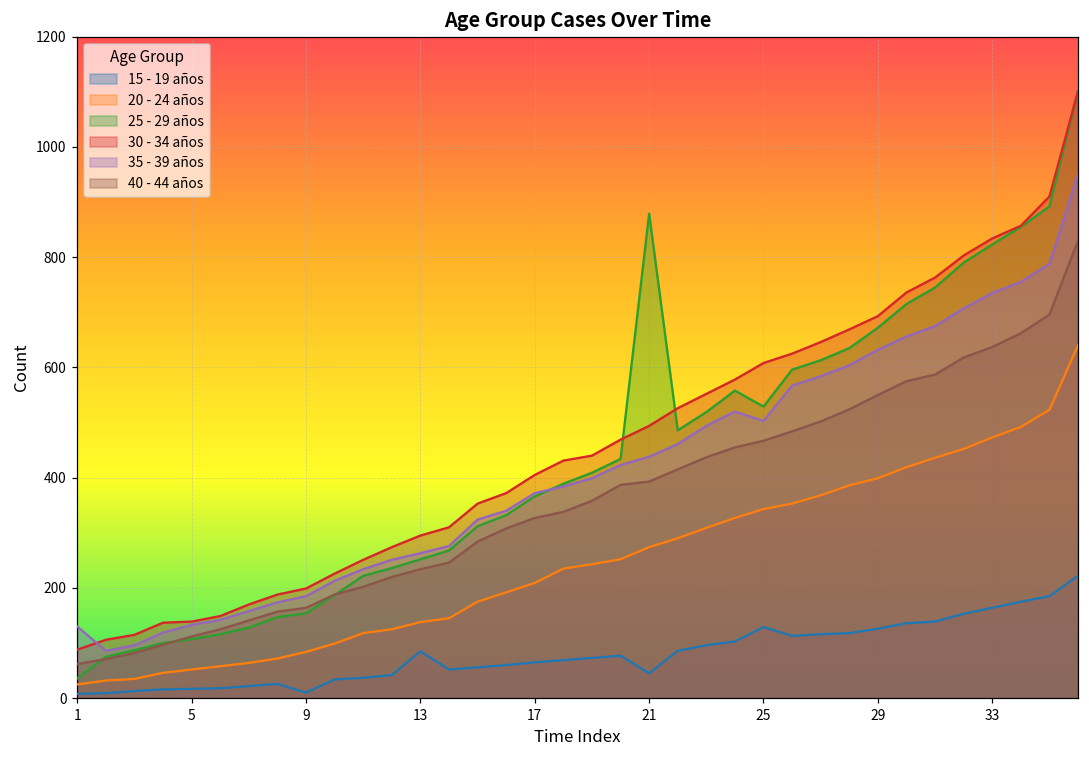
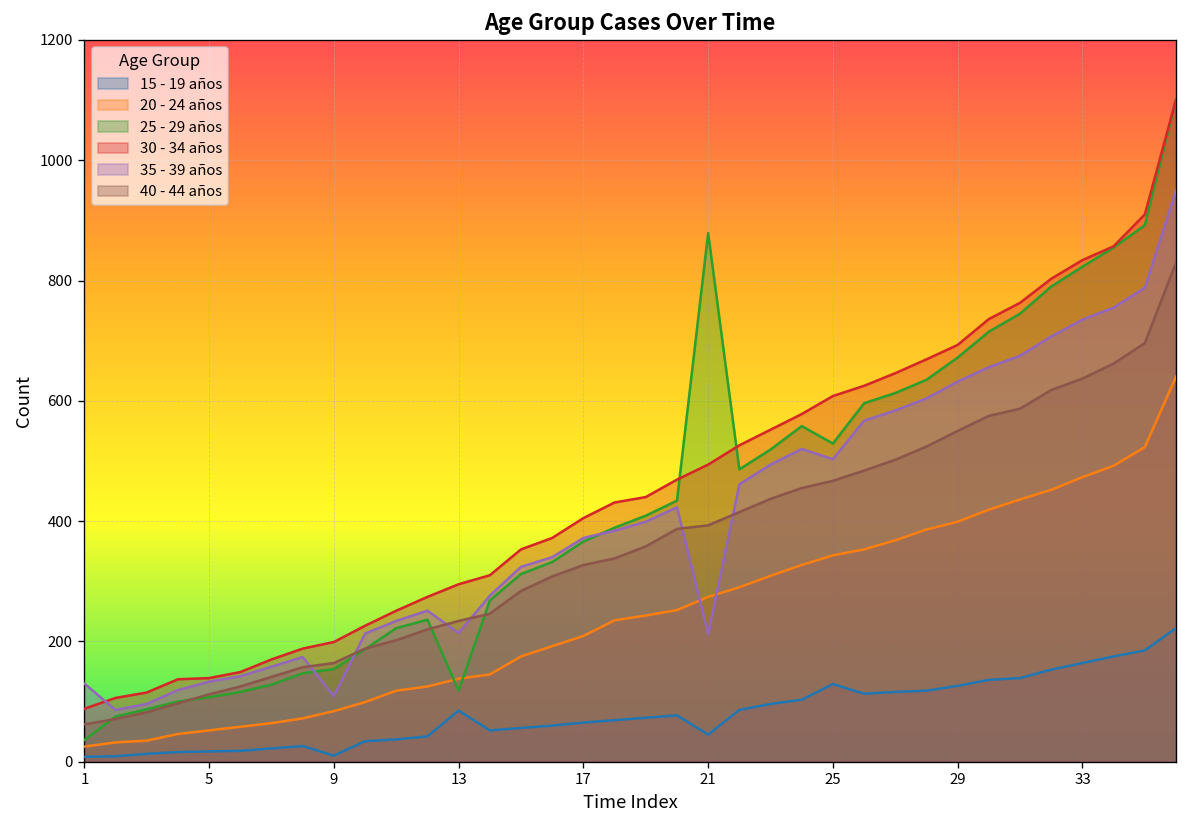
35 - 39 años, 9: 190 -> 110
25 - 29 años, 13: 250 -> 120
35 - 39 años, 13: 260 -> 210
35 - 39 años, 21: 440 -> 210
